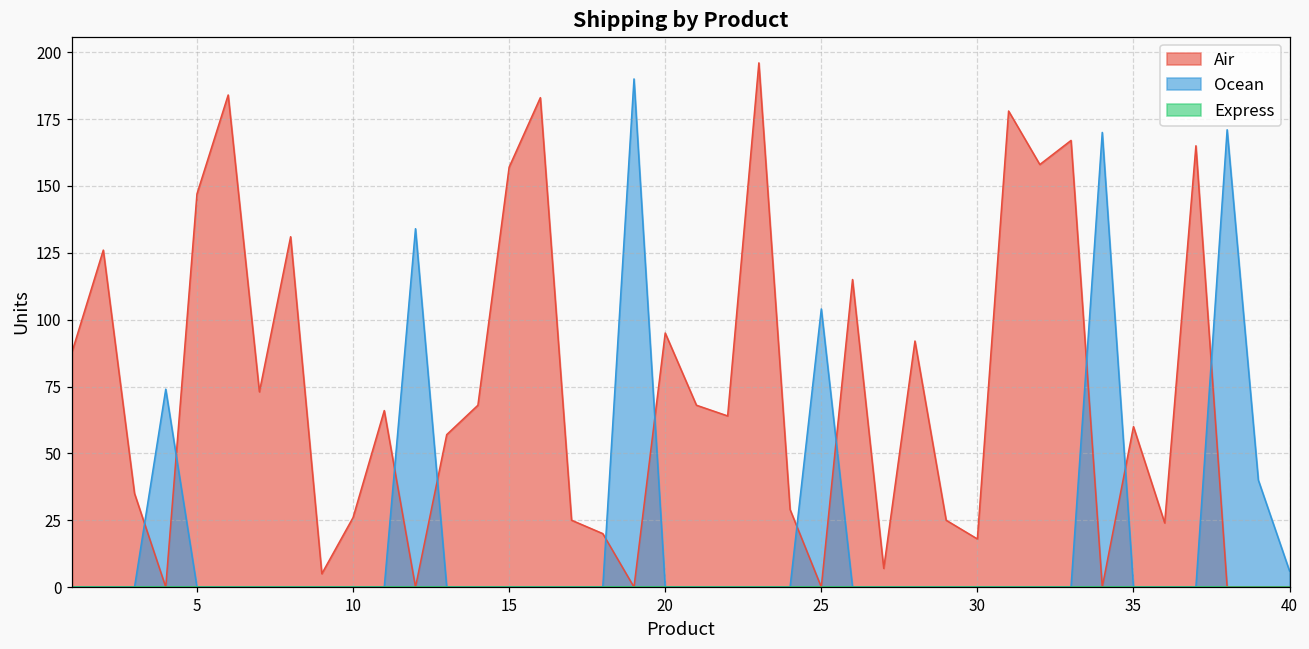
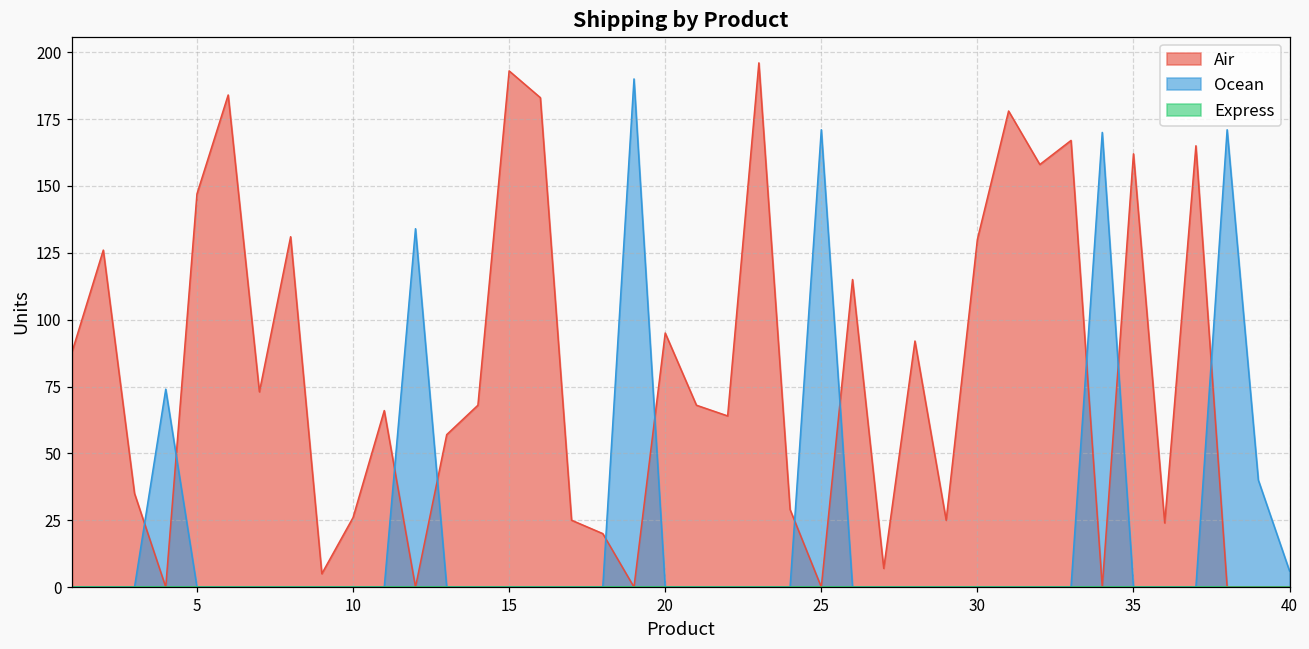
Air, 15: 157 -> 193
Ocean, 25: 104 -> 171
Air, 30: 18 -> 130
Air, 35: 60 -> 162
